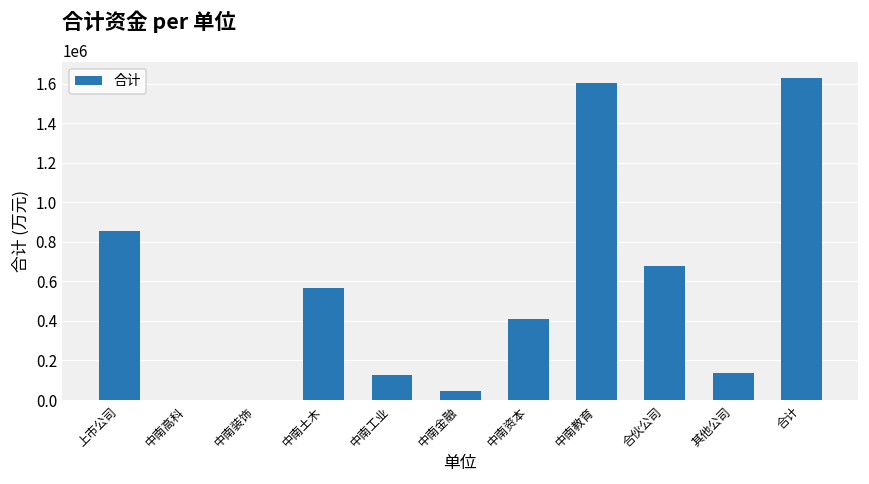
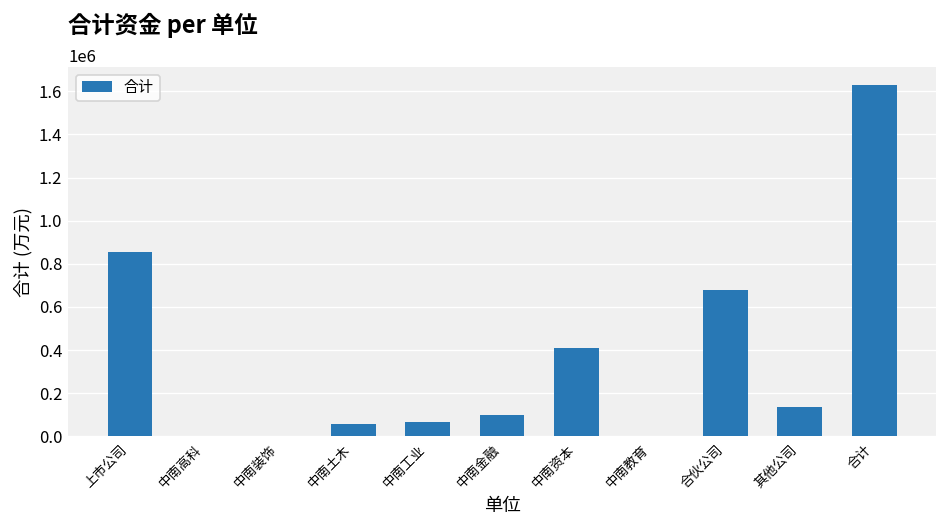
中南土木: 570000 -> 60000
中南工业: 130000 -> 70000
中南金融: 50000 -> 100000
中南教育: 1600000 -> 0
